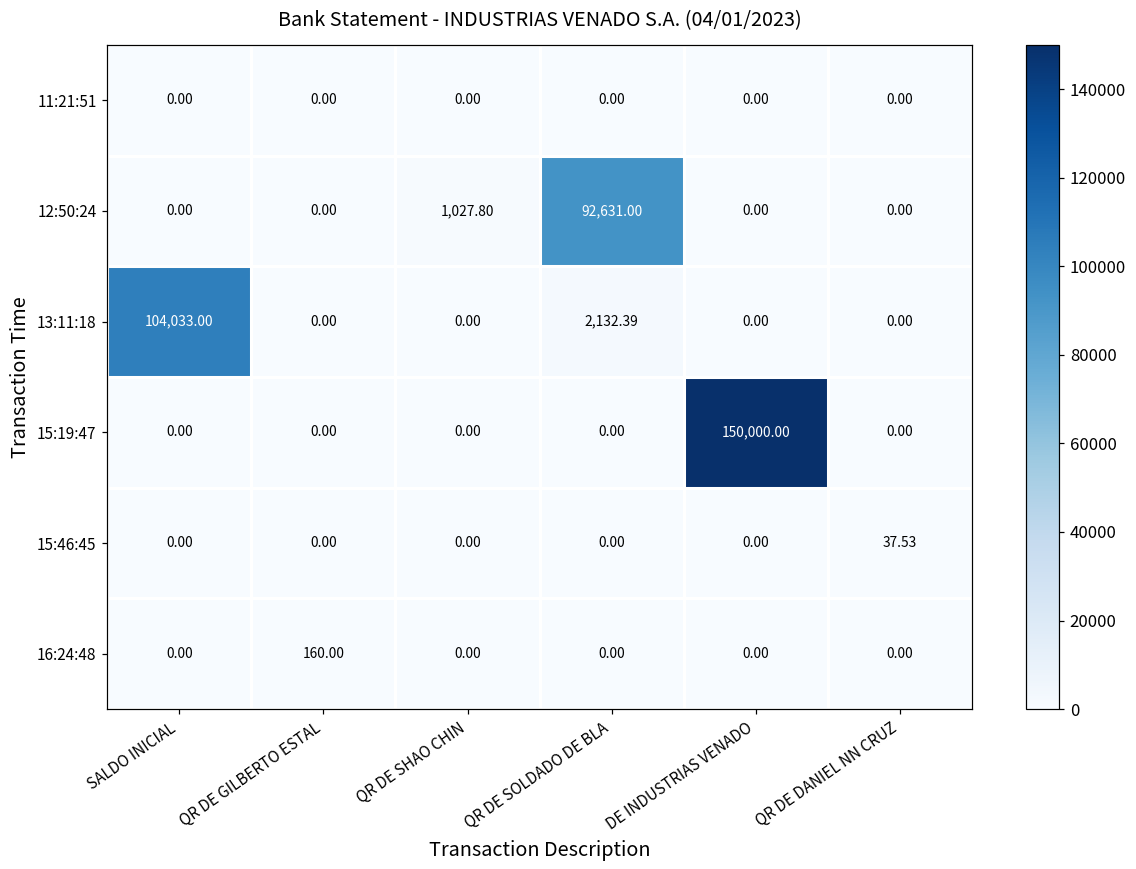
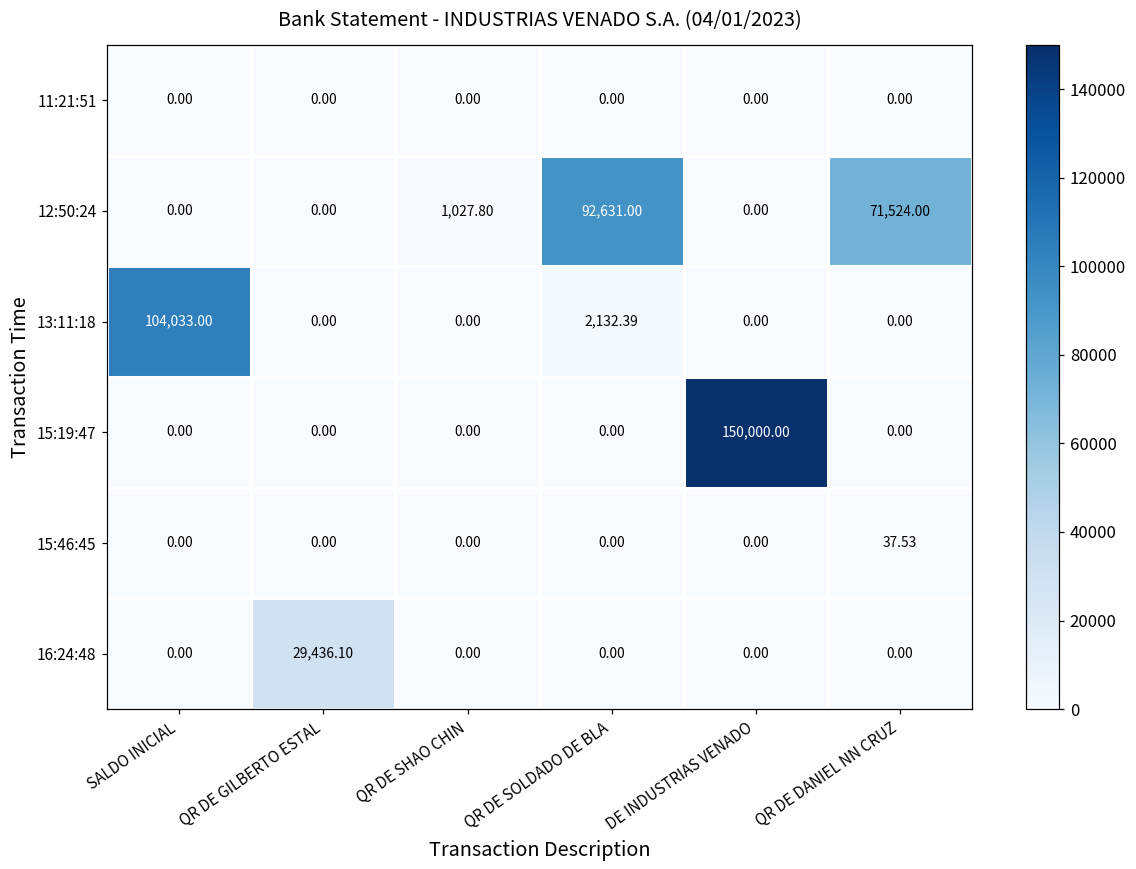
12:50:24, QR DE DANIEL NN CRUZ: 0.00 -> 71,524.00
16:24:48, QR DE GILBERTO ESTAL: 160.00 -> 29,436.10
